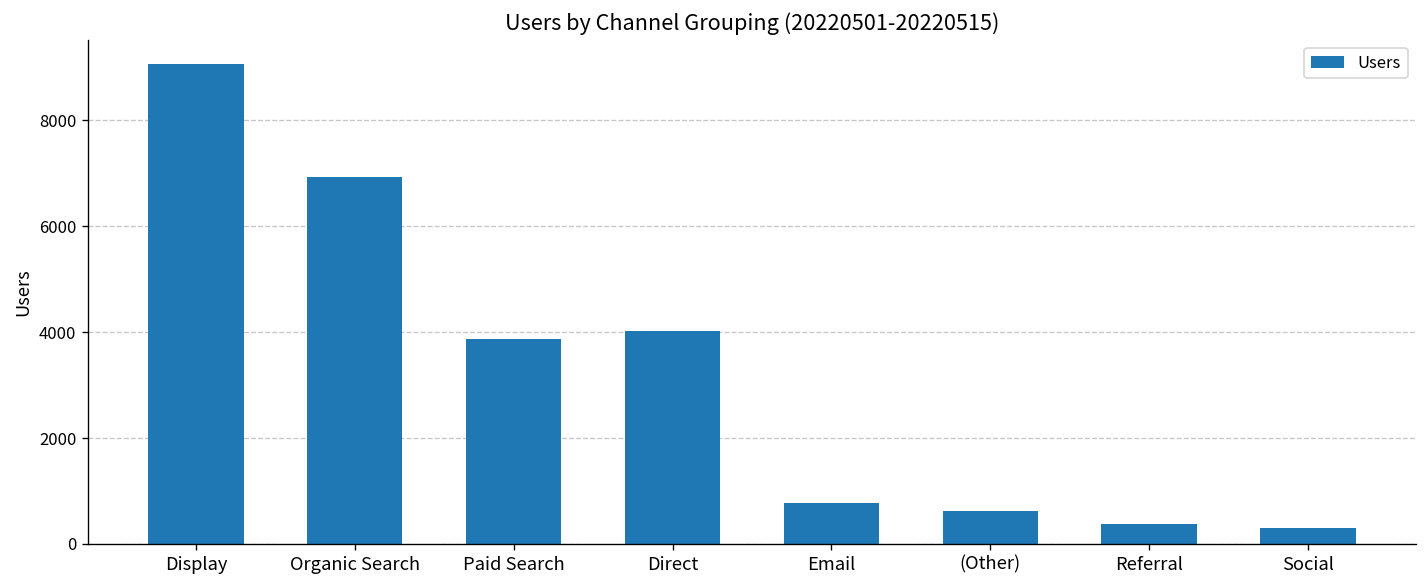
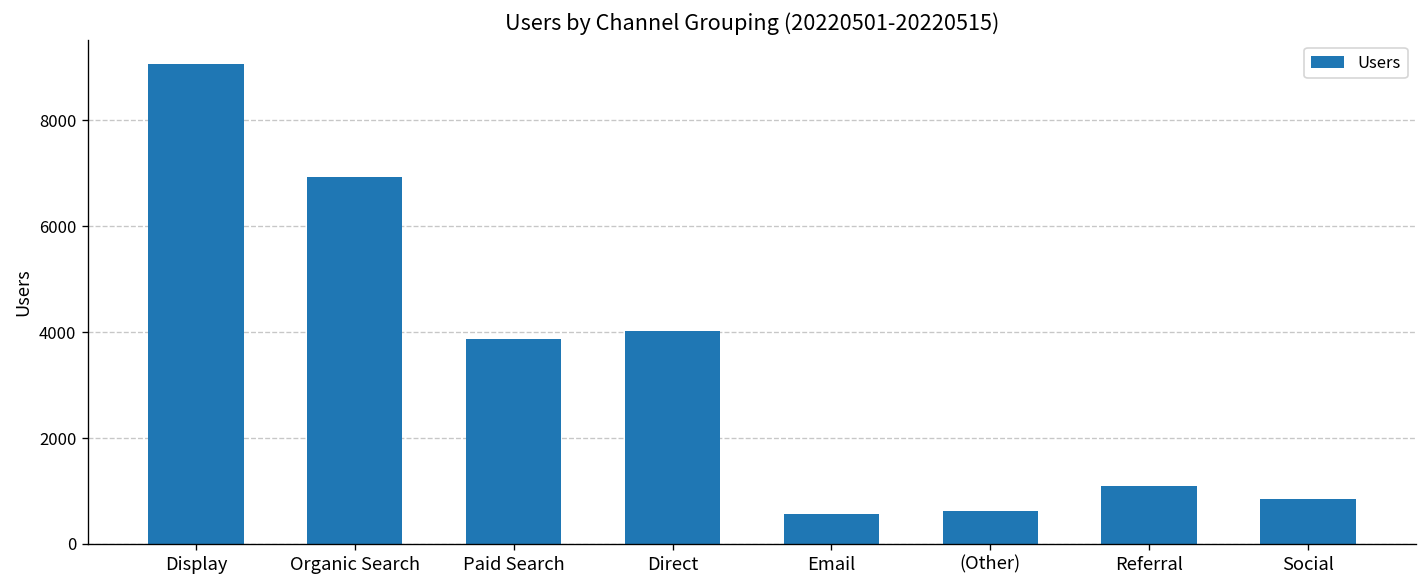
Email: 800 -> 600
Referral: 400 -> 1100
Social: 300 -> 800
